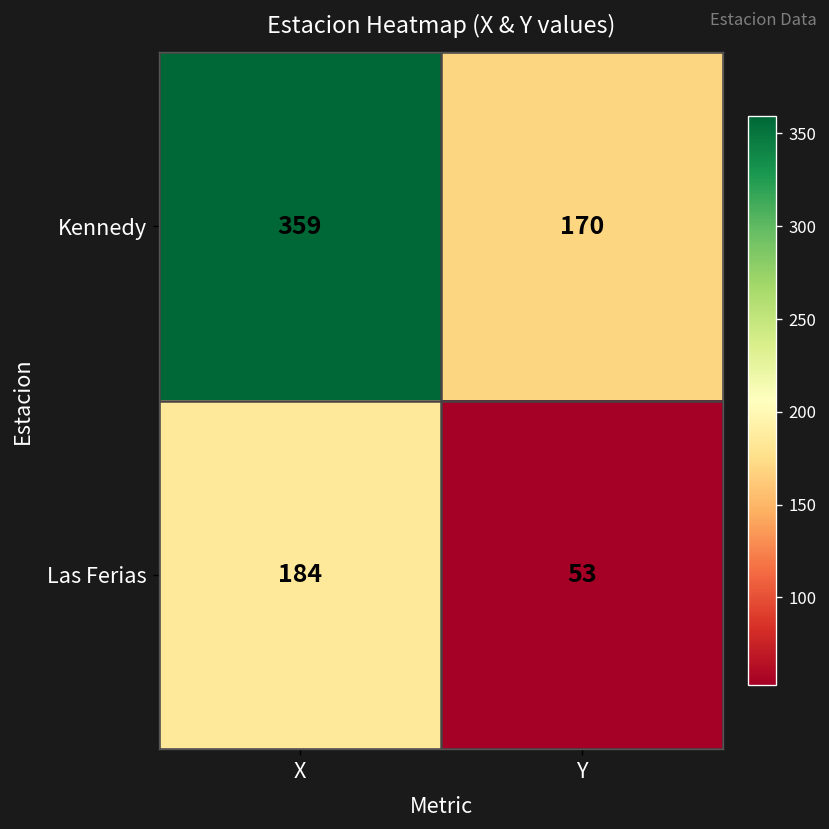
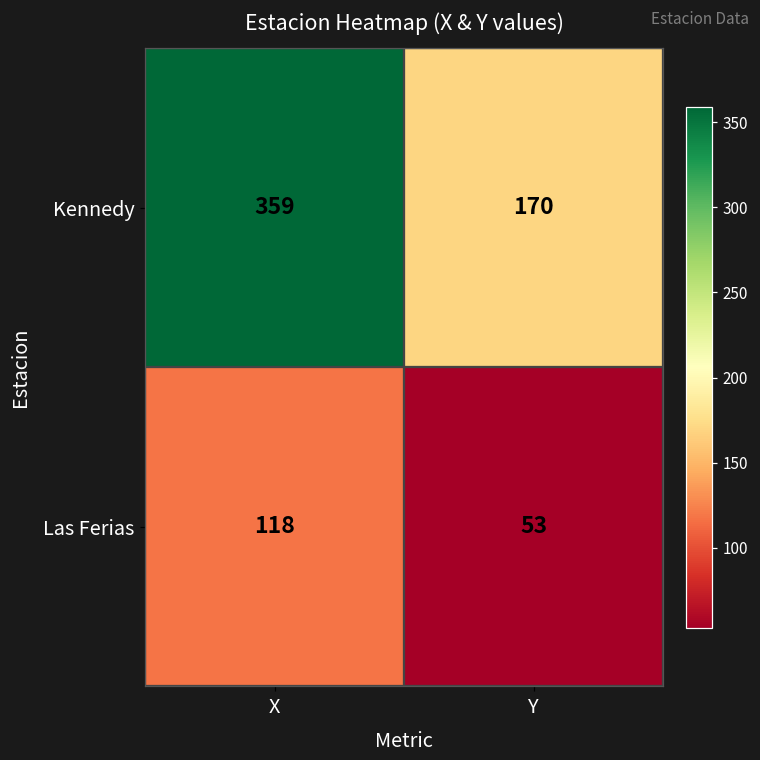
Las Ferias, X: 184 -> 118
